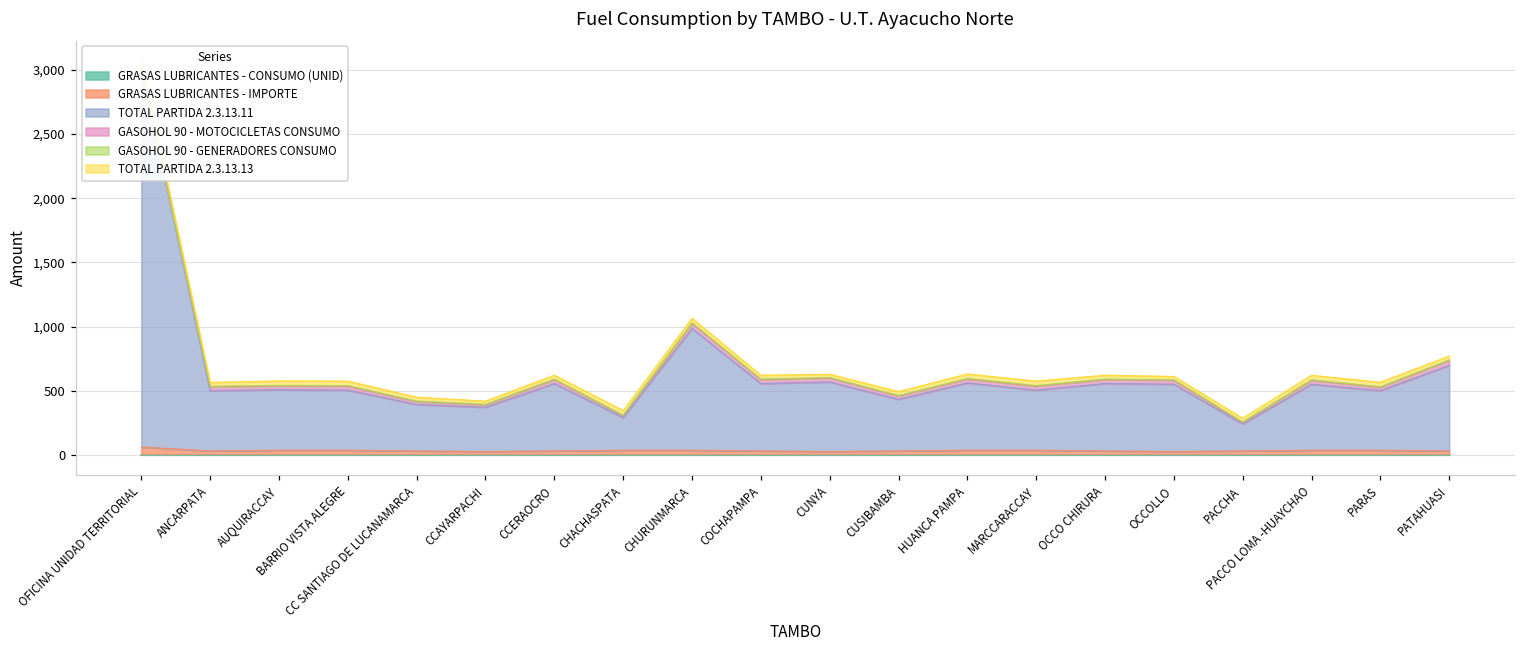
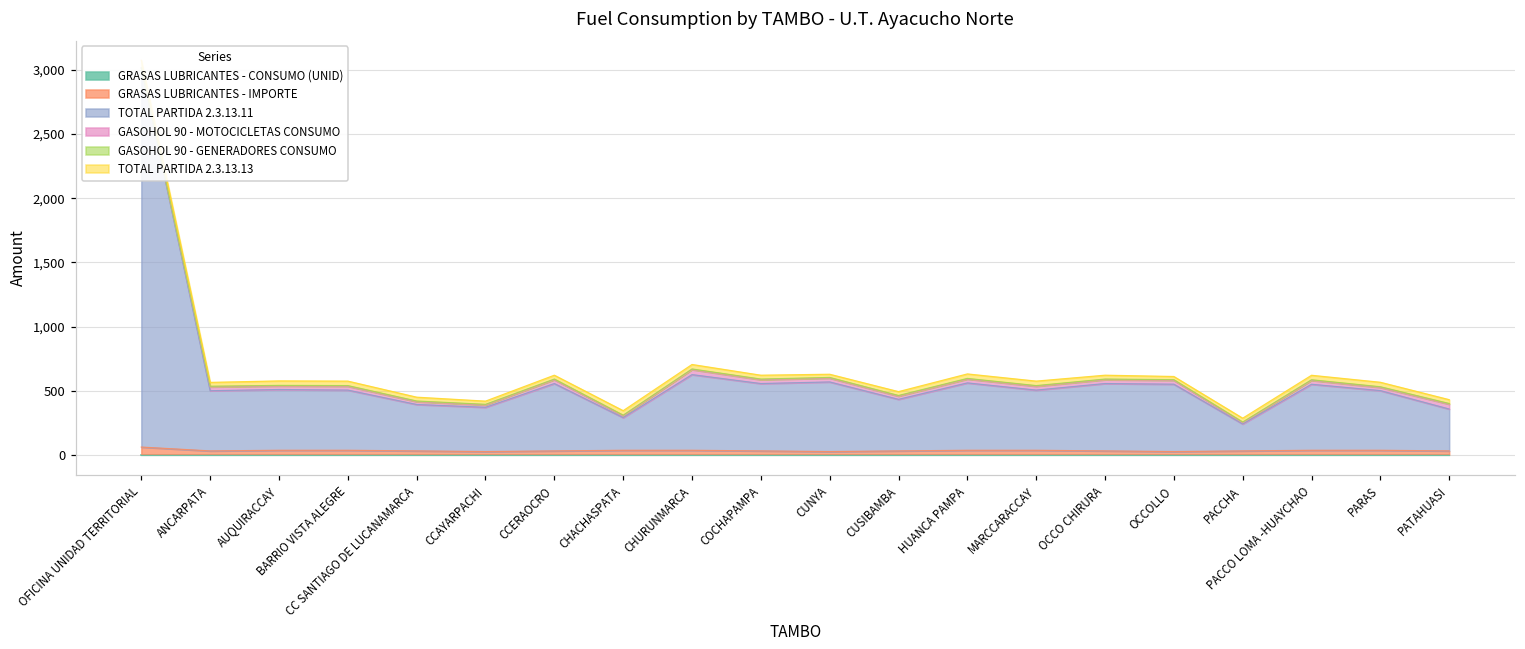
TOTAL PARTIDA 2.3.13.11, CHURUNMARCA: 950 -> 590
TOTAL PARTIDA 2.3.13.11, PATAHUASI: 670 -> 330
